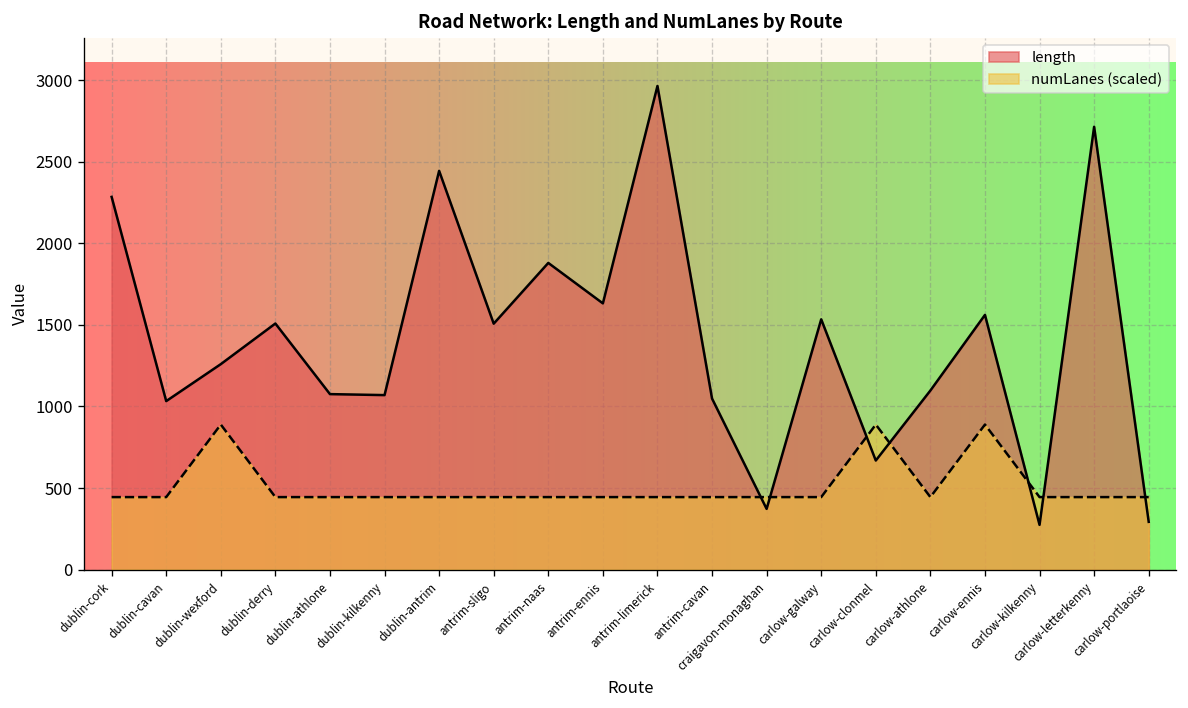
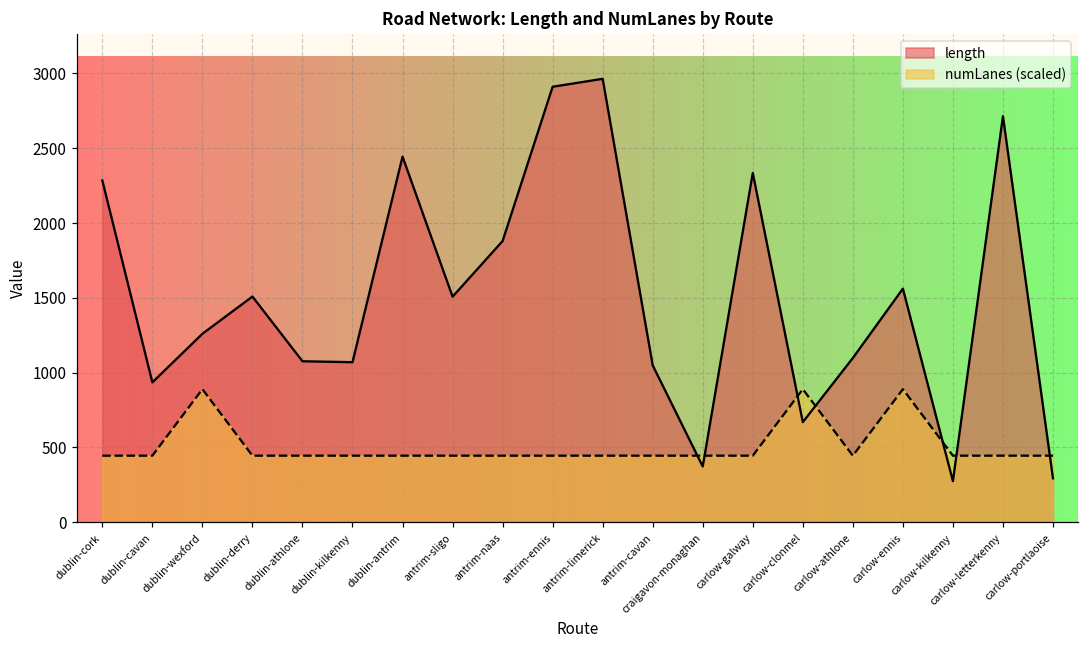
length, dublin-cavan: 1030 -> 930
length, antrim-ennis: 1630 -> 2910
length, carlow-galway: 1530 -> 2330
